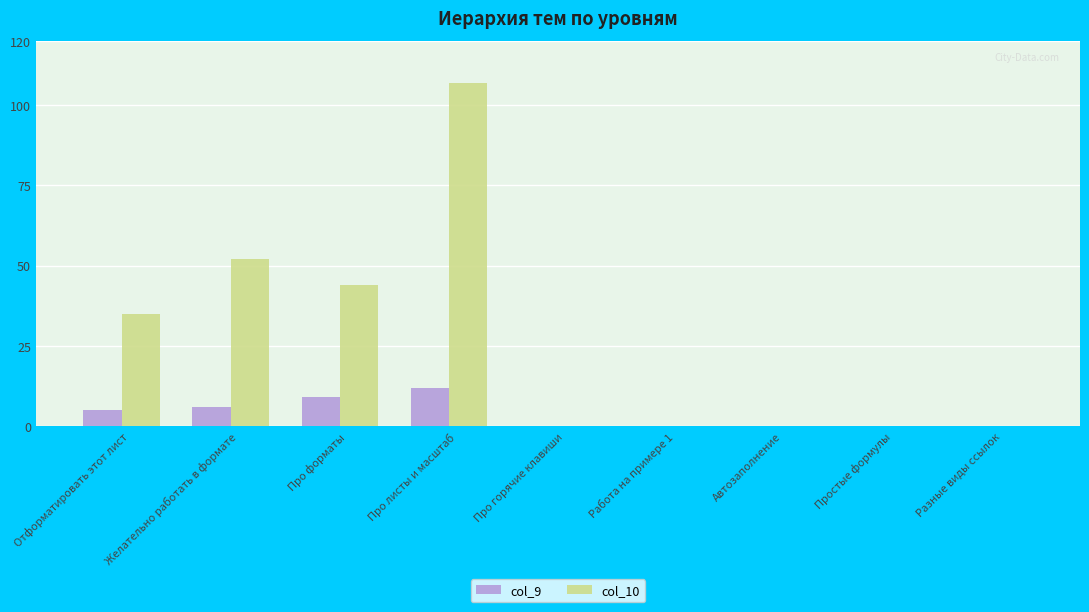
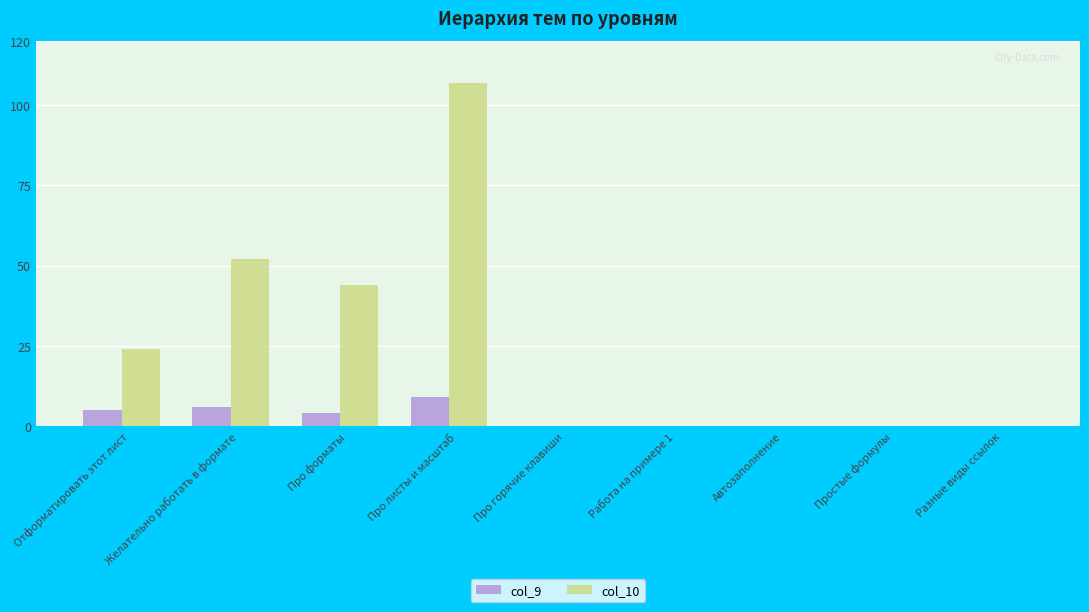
col_10, Отформатировать этот лист: 35 -> 24
col_9, Про форматы: 9 -> 4
col_9, Про листы и масштаб: 12 -> 9
